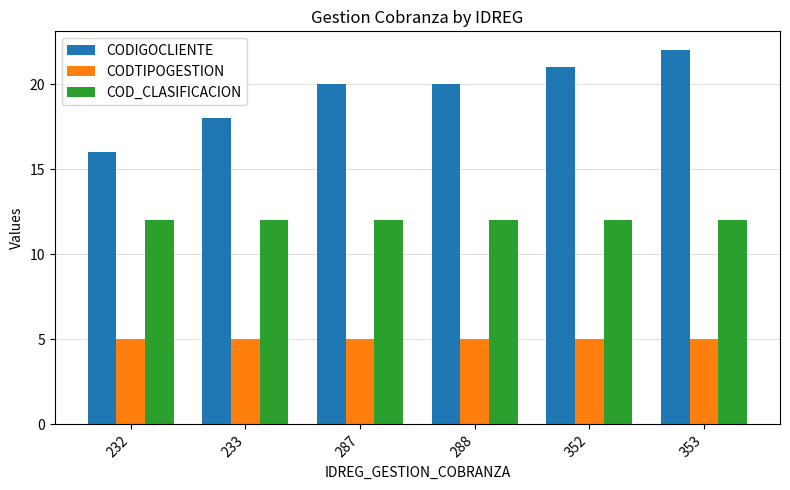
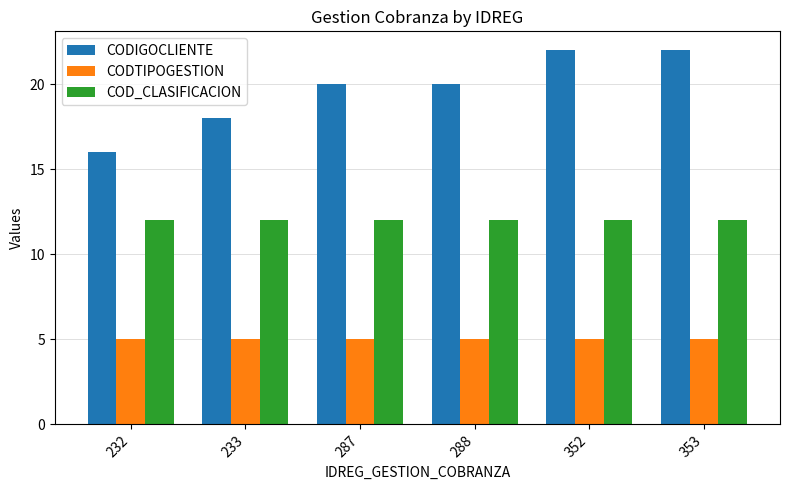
CODIGOCLIENTE, 352: 21 -> 22
